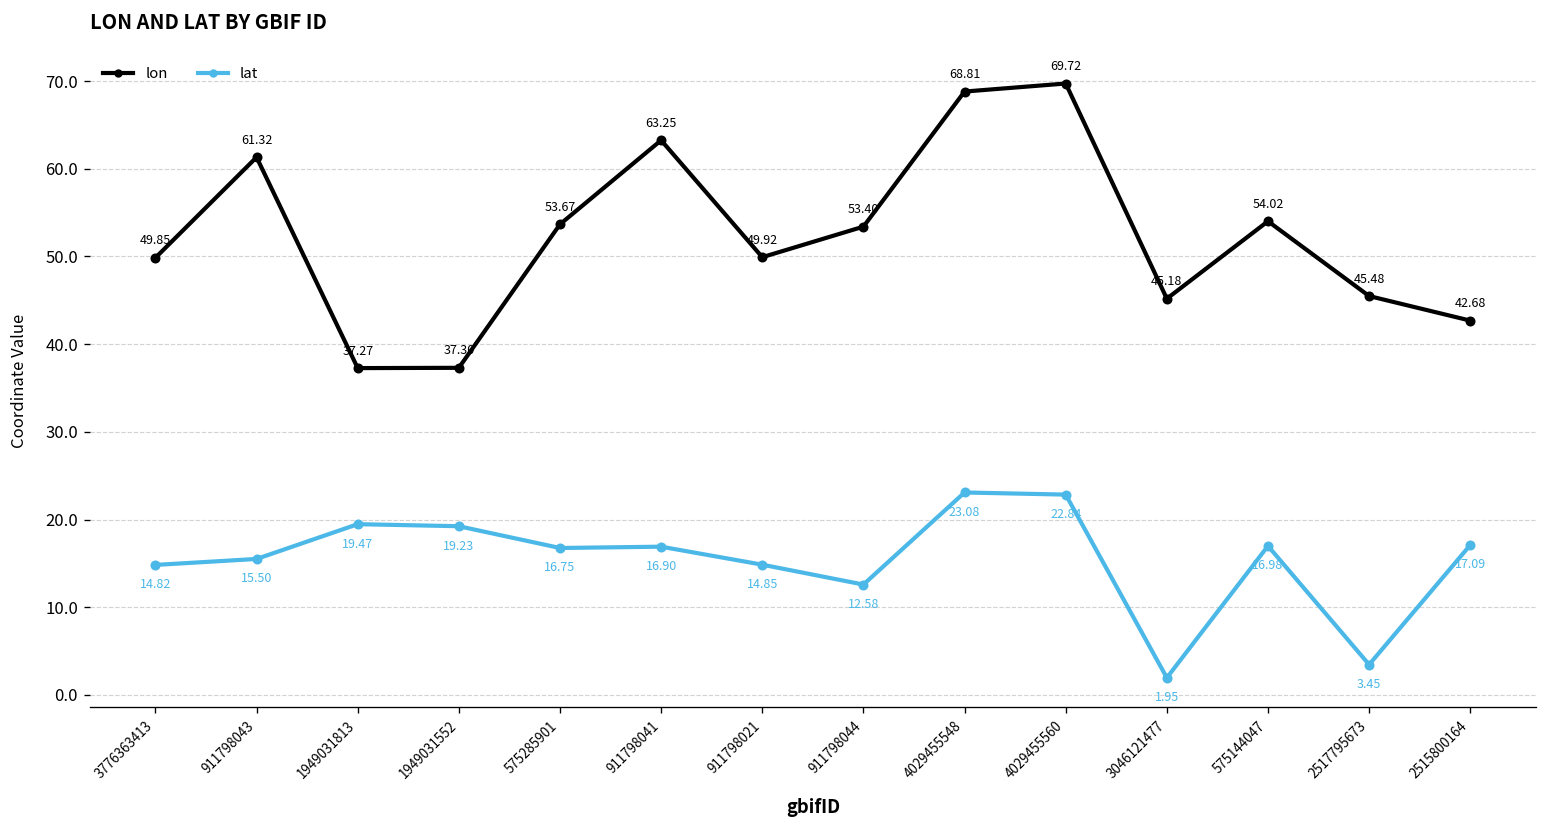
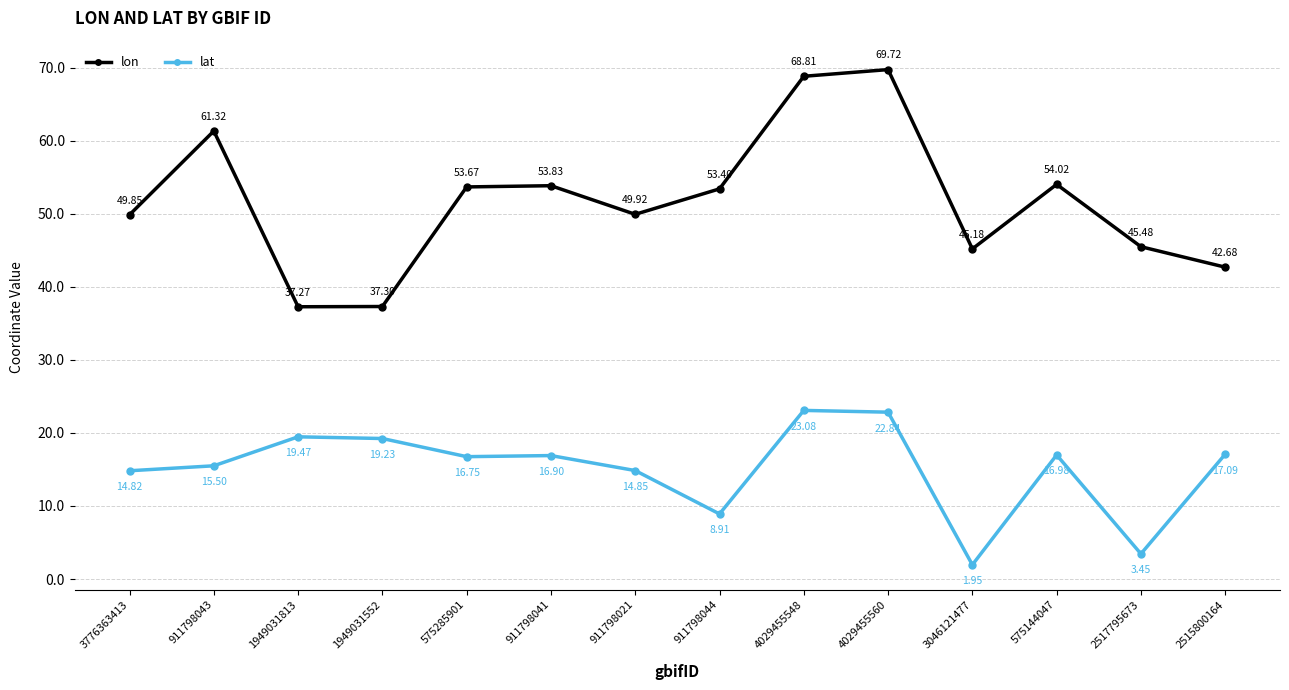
lon, 911798041: 63.25 -> 53.83
lat, 911798044: 12.58 -> 8.91
